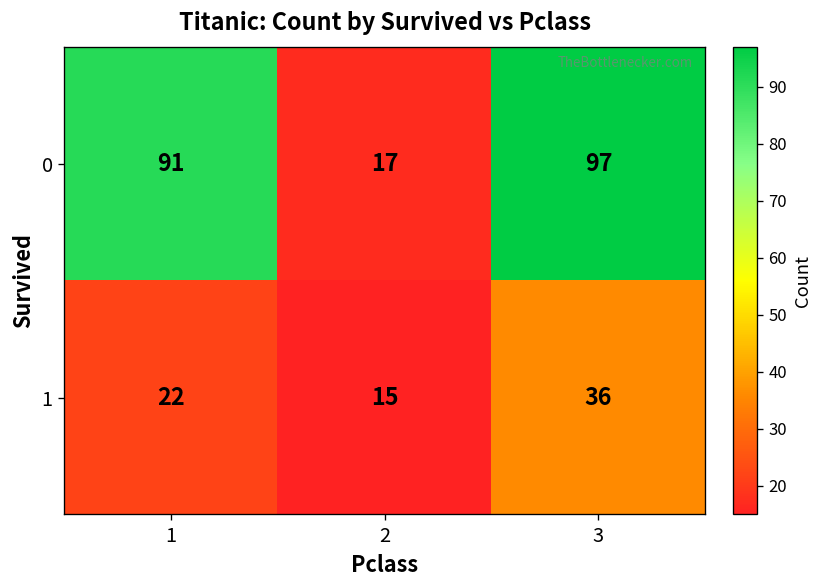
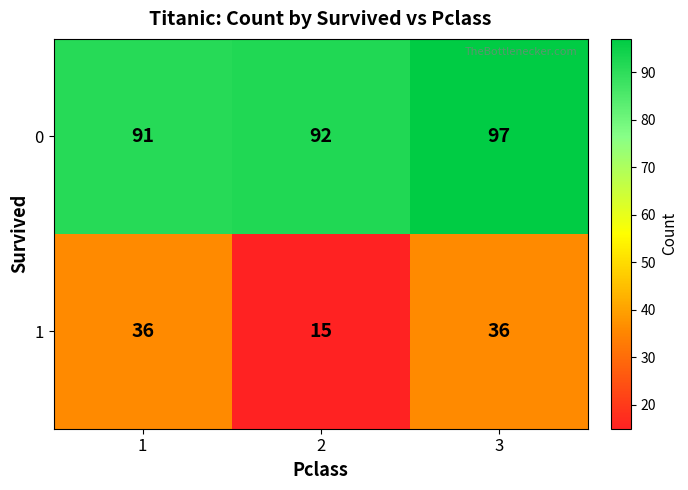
0, 2: 17 -> 92
1, 1: 22 -> 36
